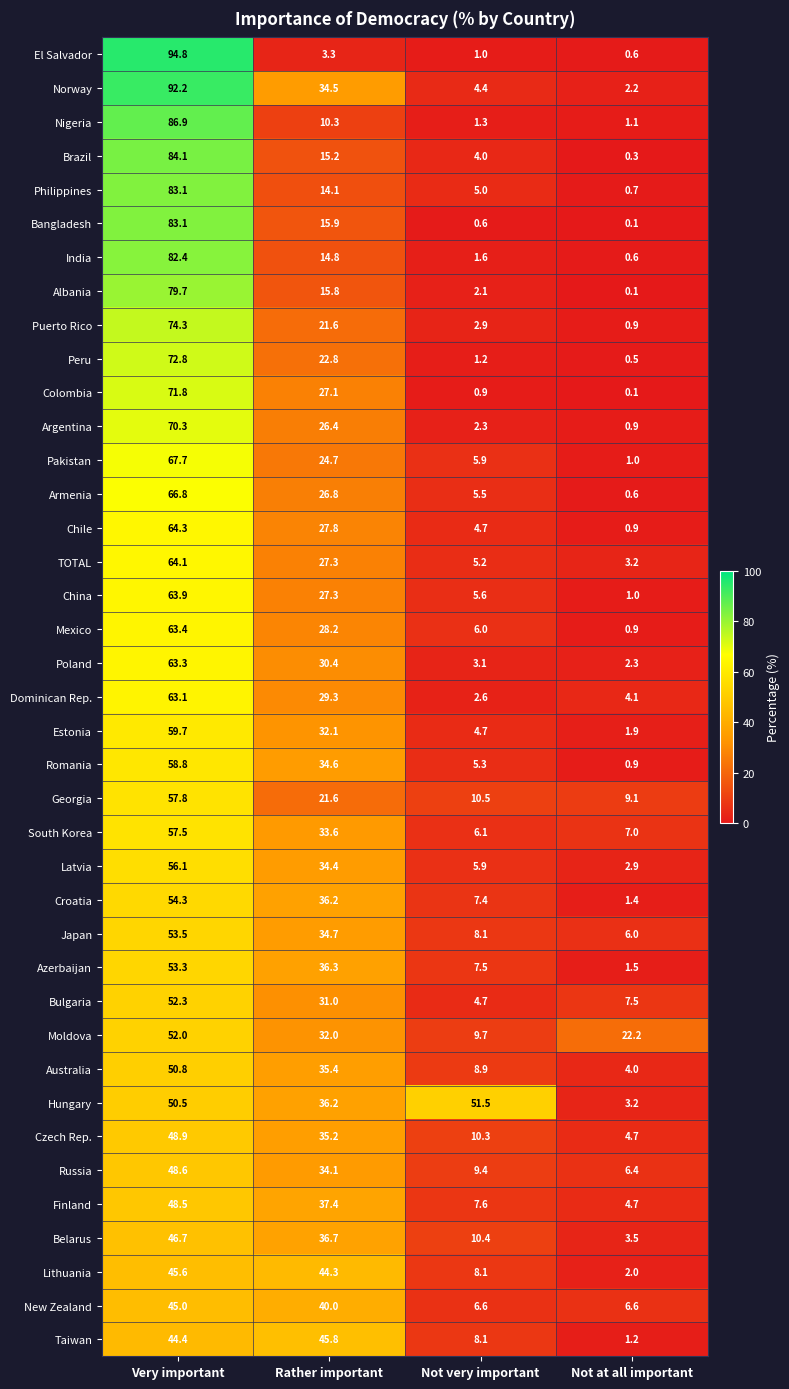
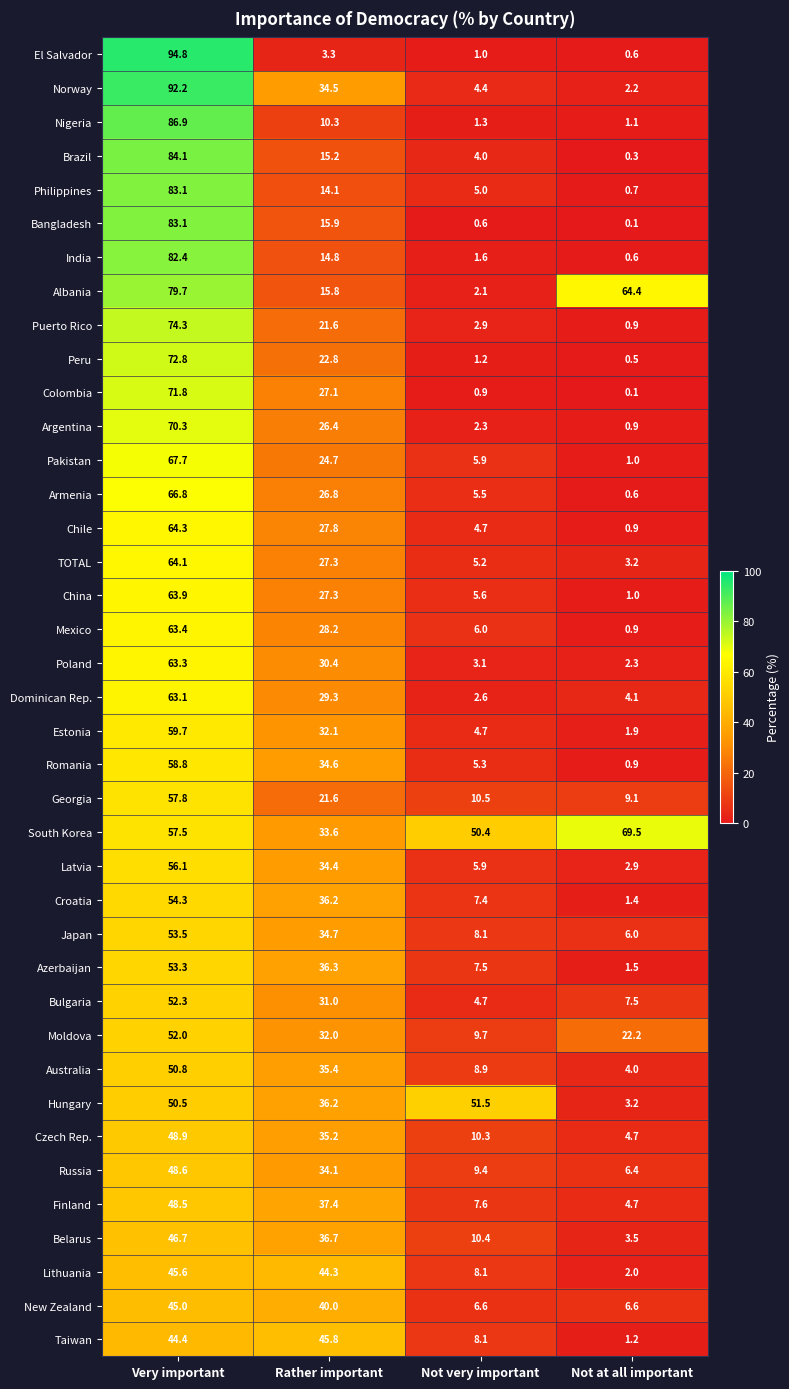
Albania, Not at all important: 0.1 -> 64.4
South Korea, Not very important: 6.1 -> 50.4
South Korea, Not at all important: 7.0 -> 69.5
